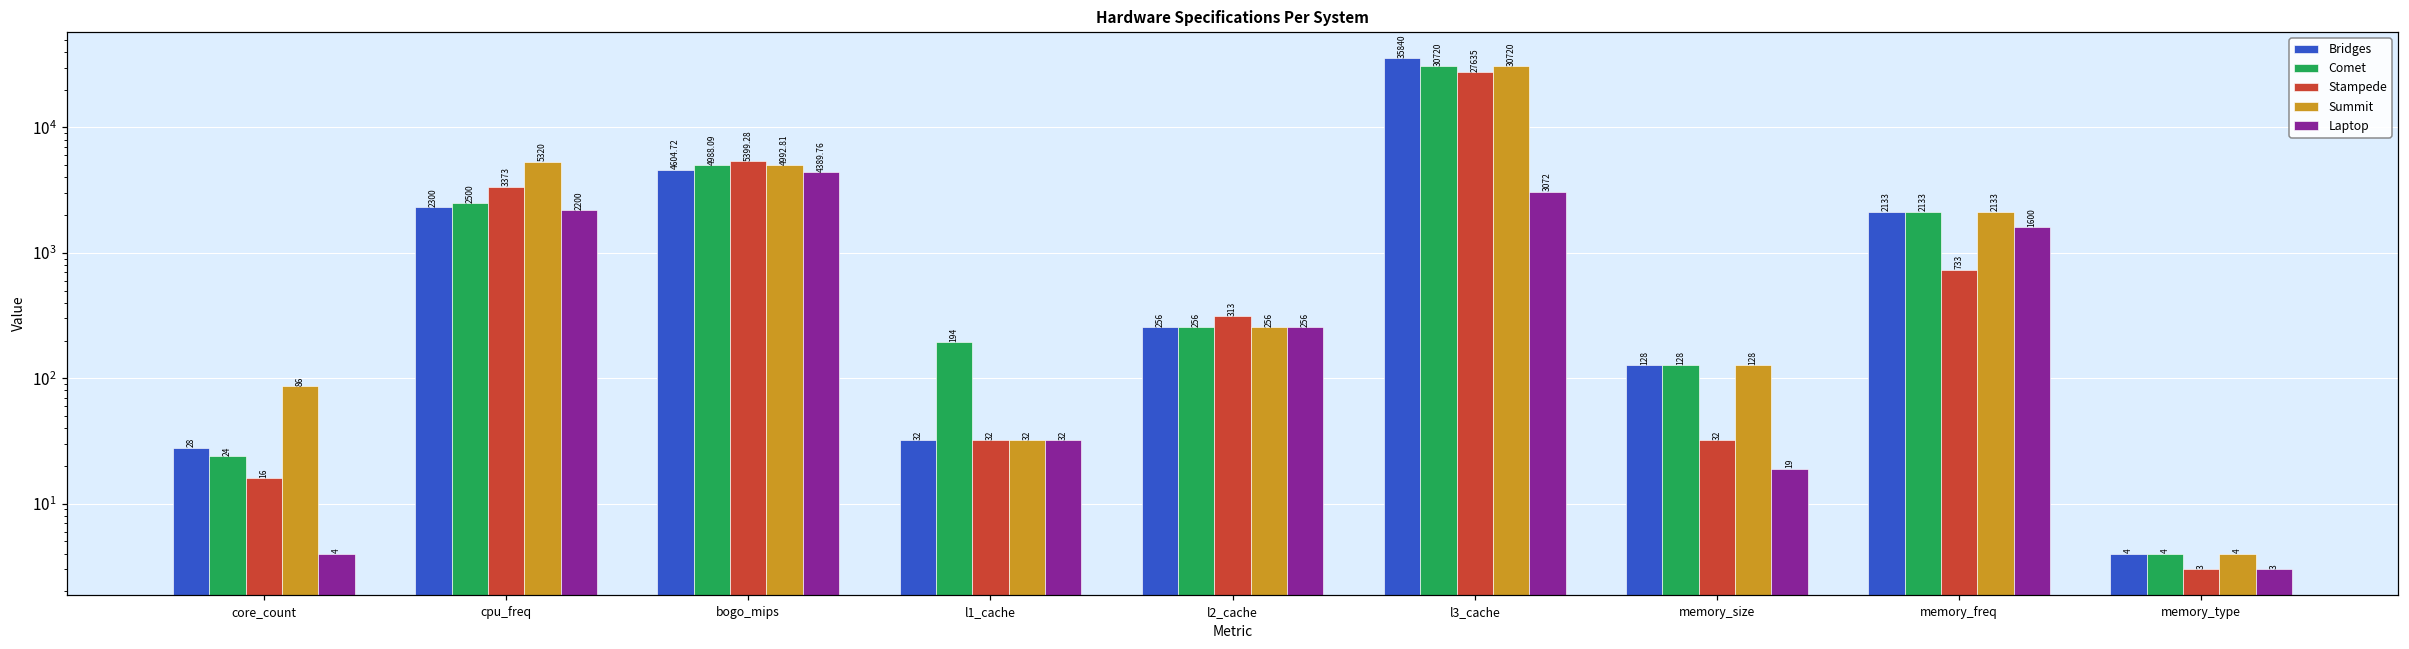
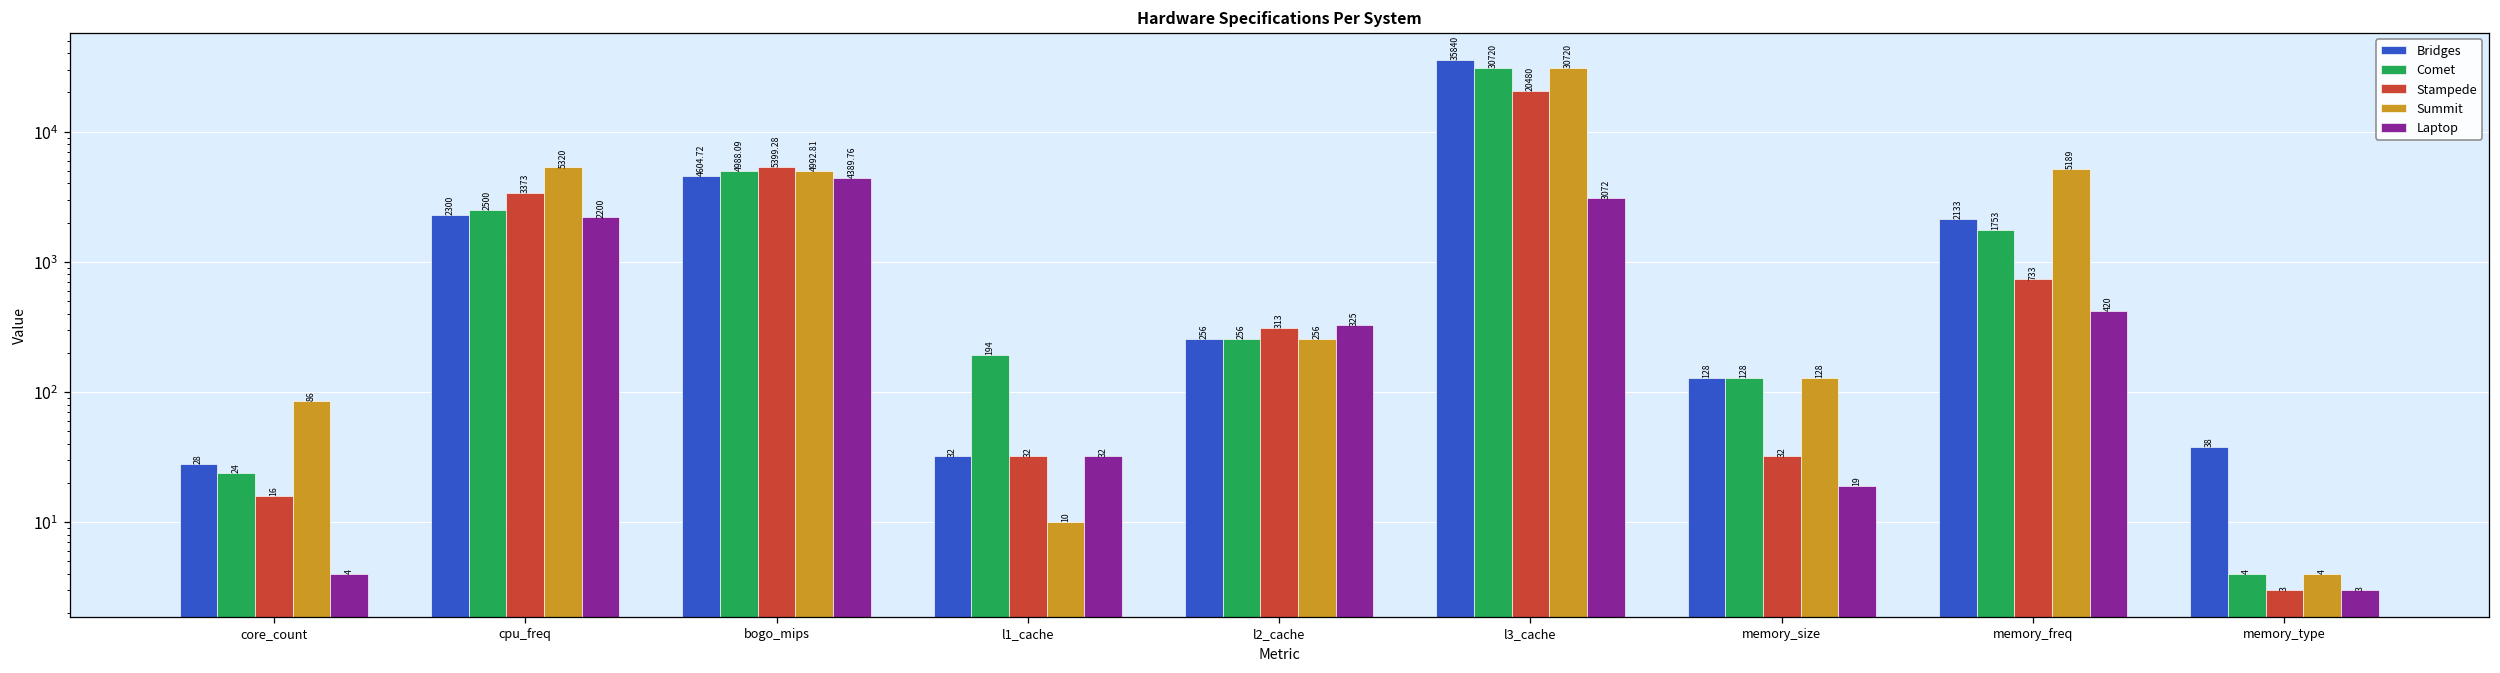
Summit, l1_cache: 32 -> 10
Laptop, l2_cache: 256 -> 325
Stampede, l3_cache: 27635 -> 20480
Comet, memory_freq: 2133 -> 1753
Summit, memory_freq: 2133 -> 5189
Laptop, memory_freq: 1600 -> 420
Bridges, memory_type: 4 -> 38
